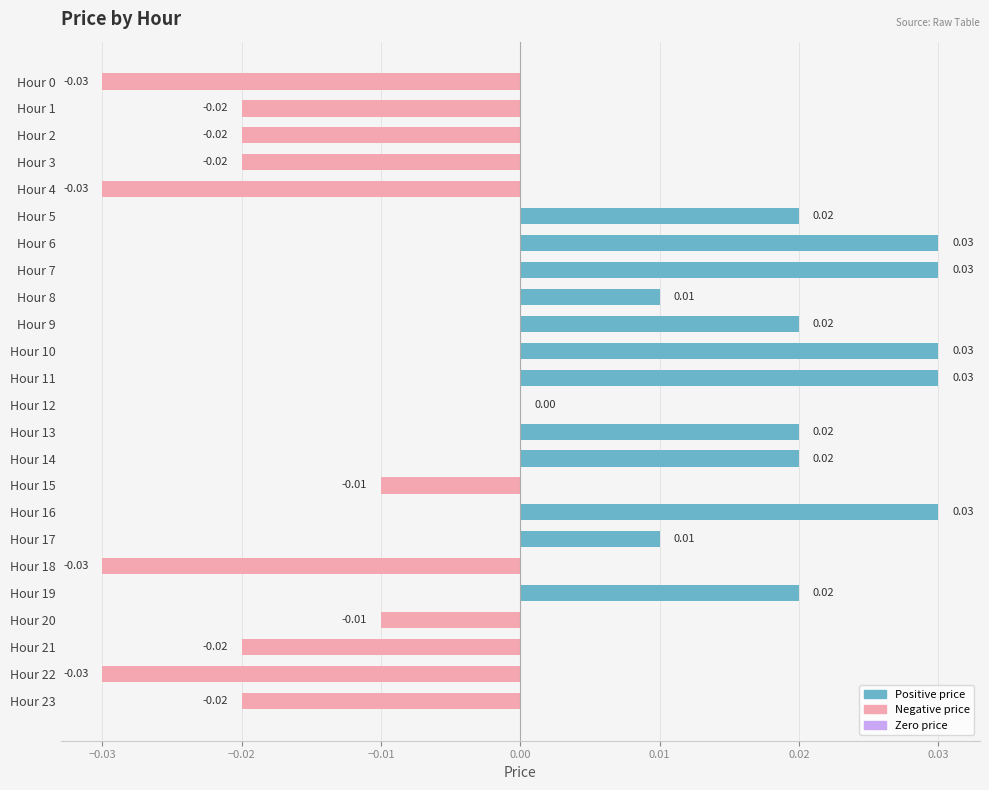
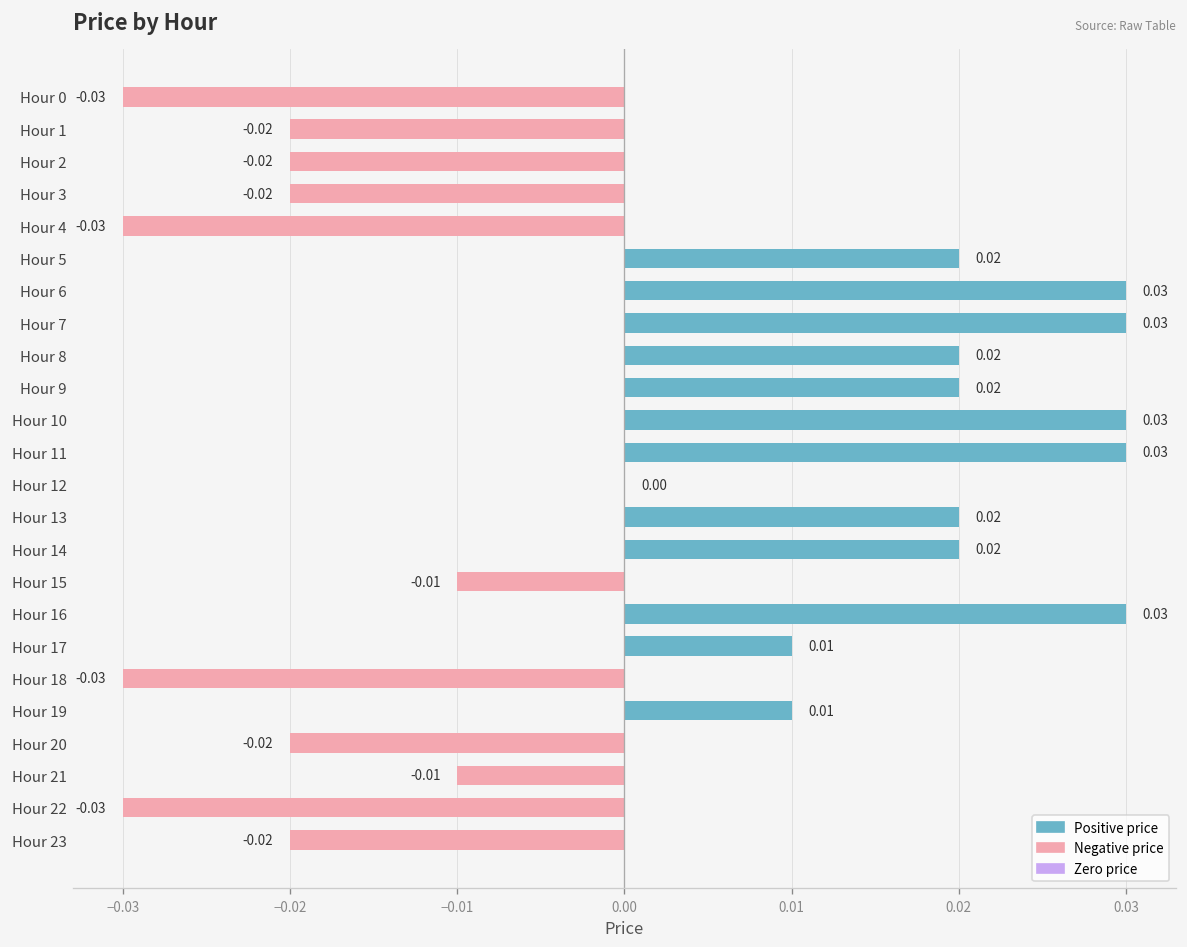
Hour 8: 0.01 -> 0.02
Hour 19: 0.02 -> 0.01
Hour 20: -0.01 -> -0.02
Hour 21: -0.02 -> -0.01
